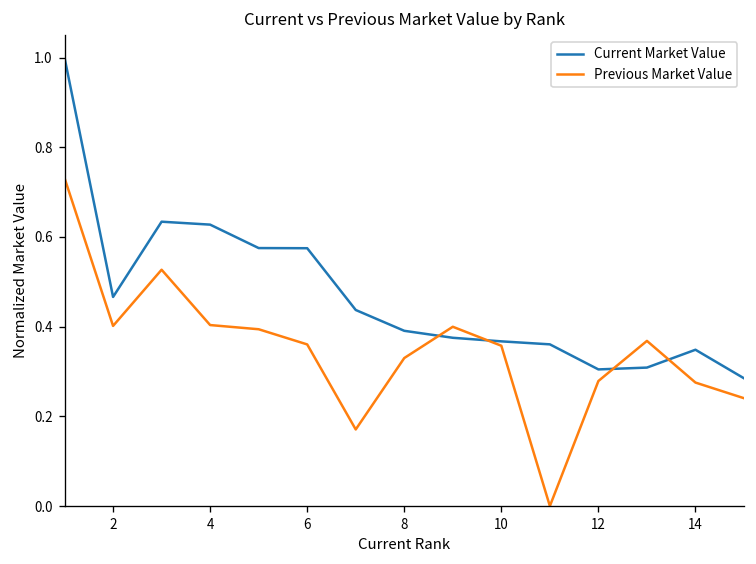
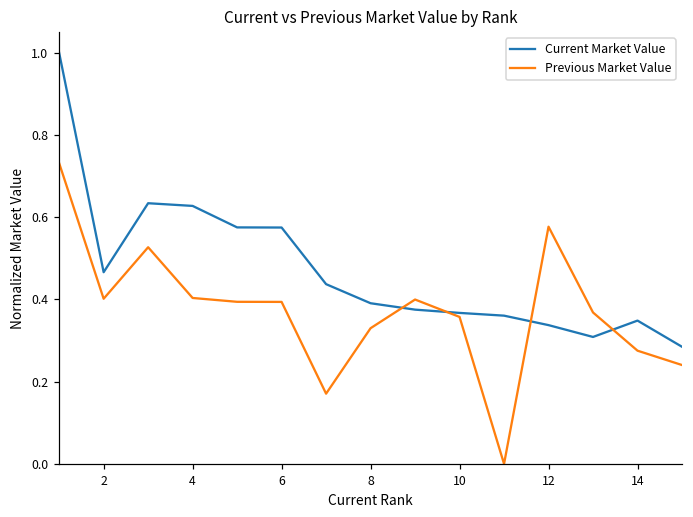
Previous Market Value, 6: 0.36 -> 0.39
Current Market Value, 12: 0.30 -> 0.34
Previous Market Value, 12: 0.28 -> 0.58
